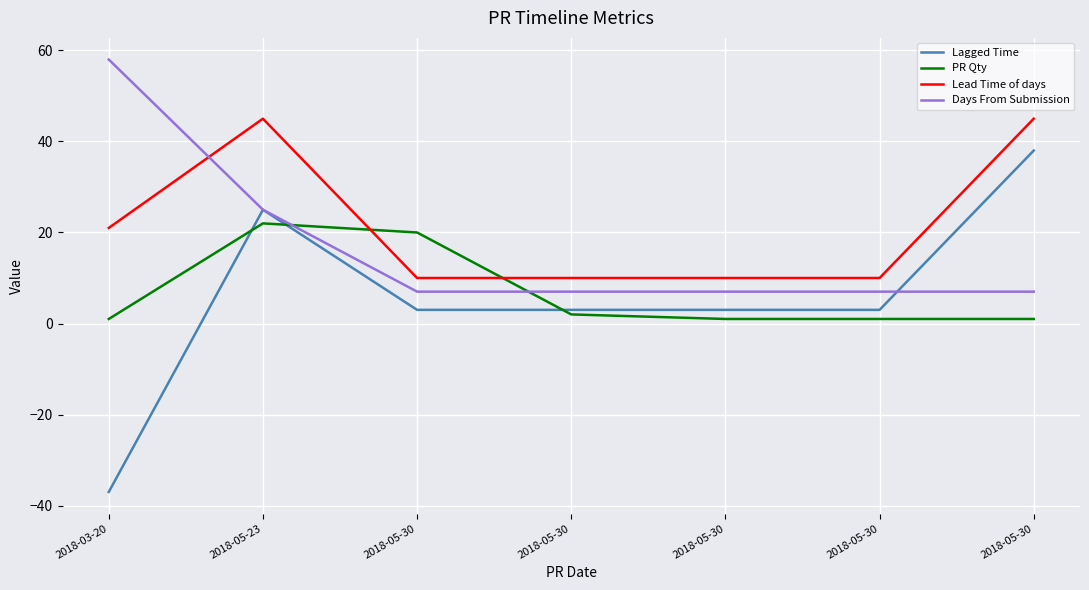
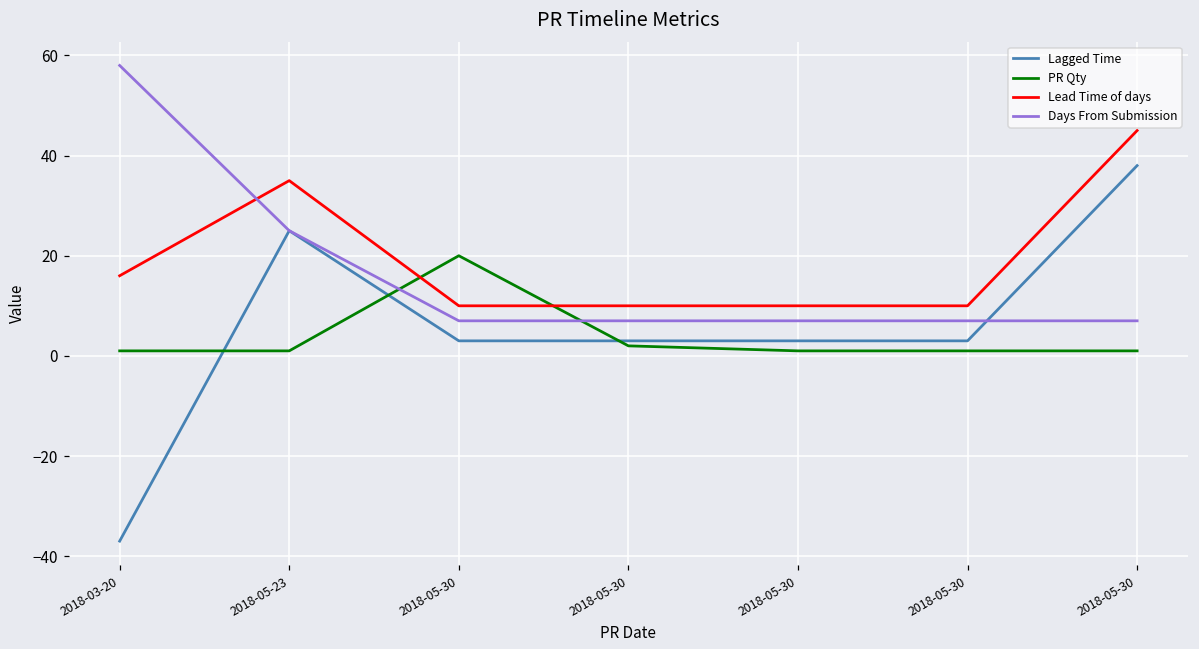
Lead Time of days, 2018-03-20: 21 -> 16
PR Qty, 2018-05-23: 22 -> 1
Lead Time of days, 2018-05-23: 45 -> 35
